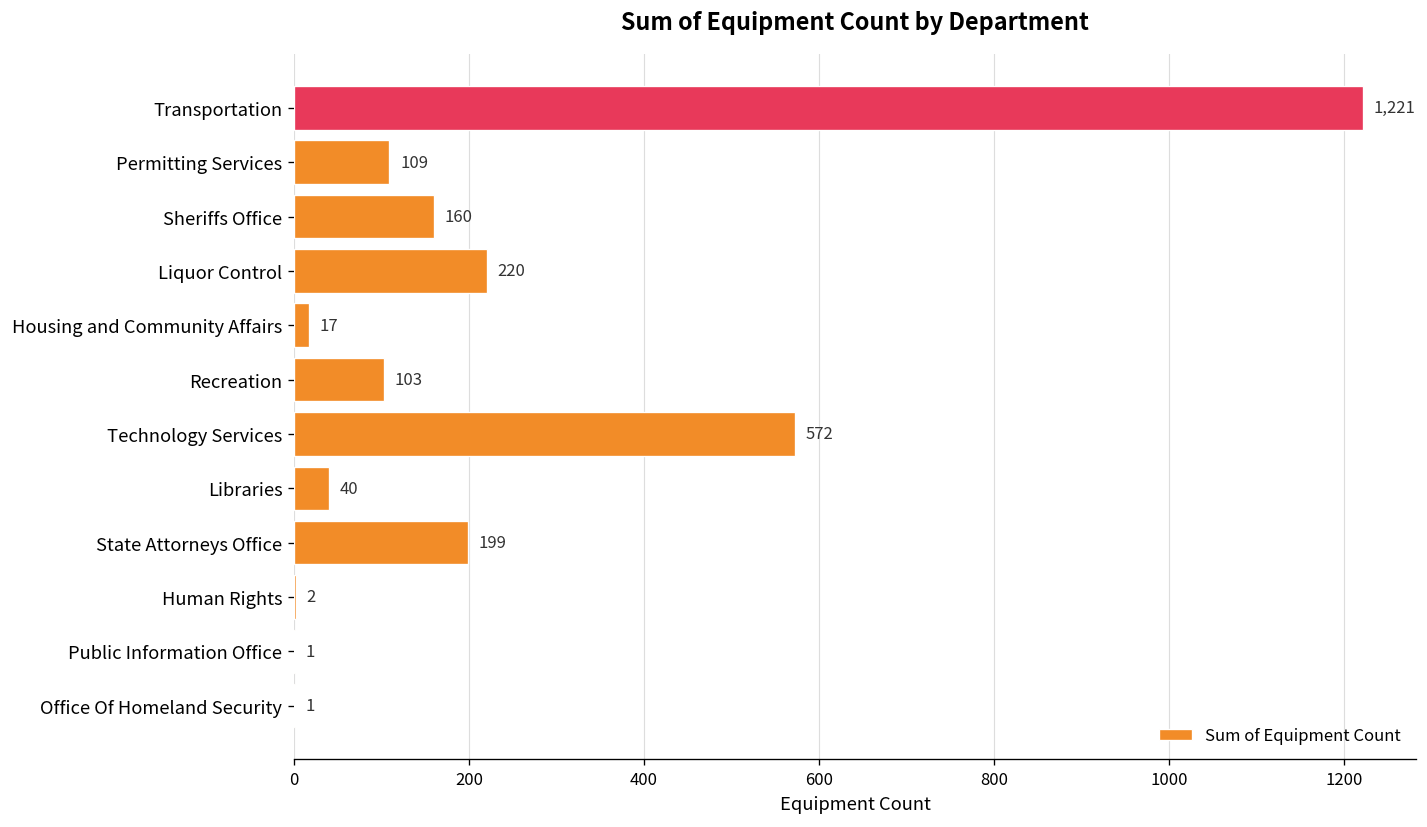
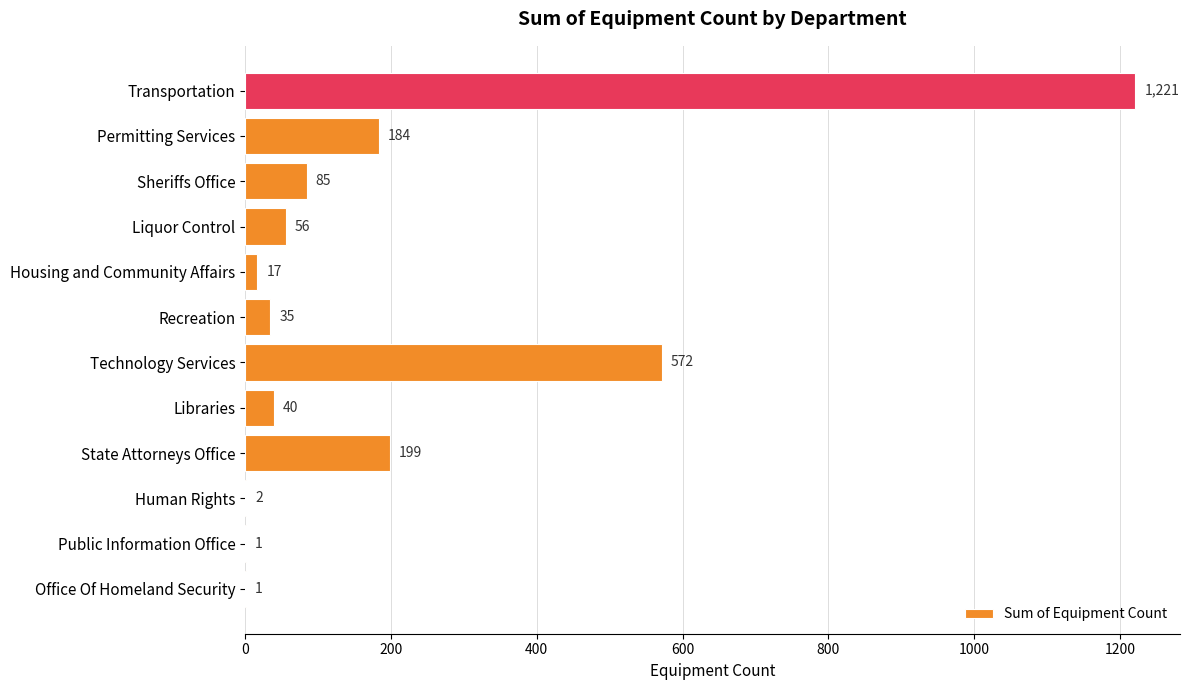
Permitting Services: 109 -> 184
Sheriffs Office: 160 -> 85
Liquor Control: 220 -> 56
Recreation: 103 -> 35
